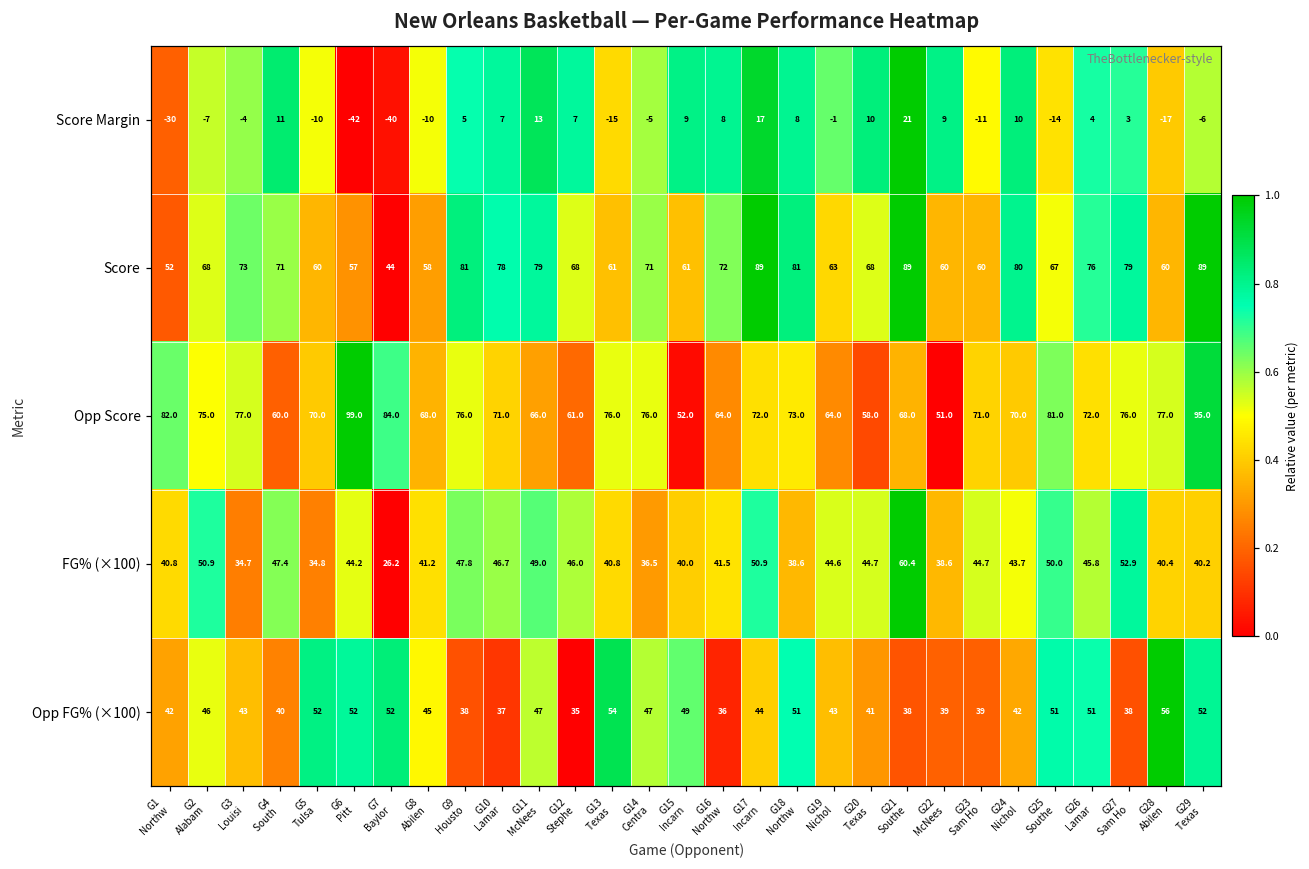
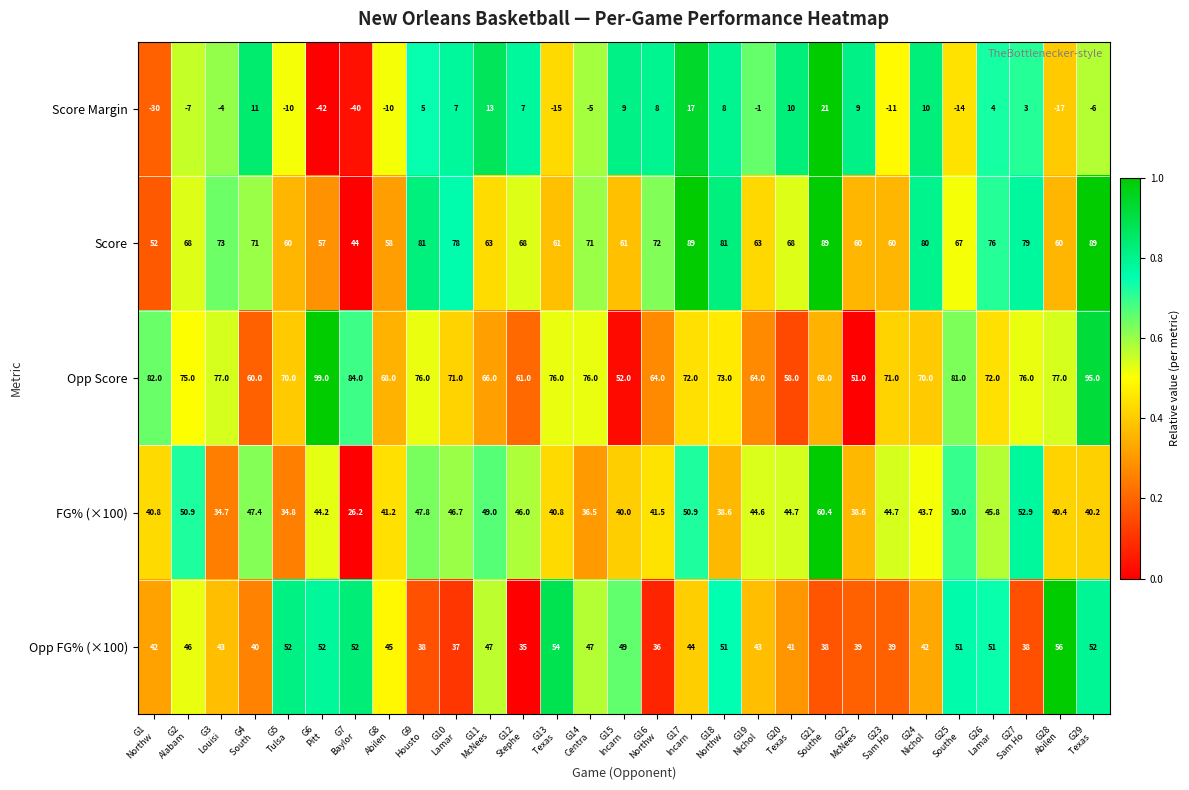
Score, G11 McNees: 79 -> 63
